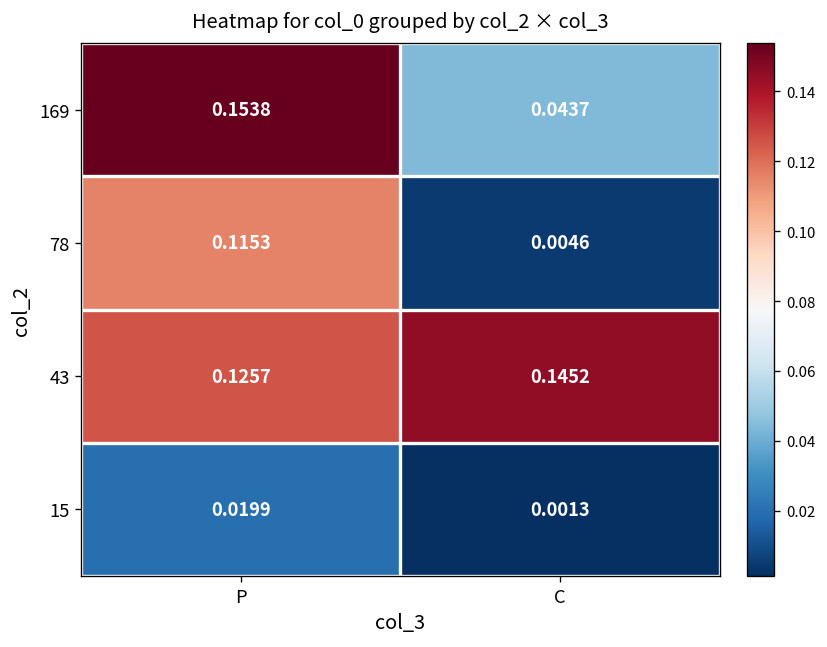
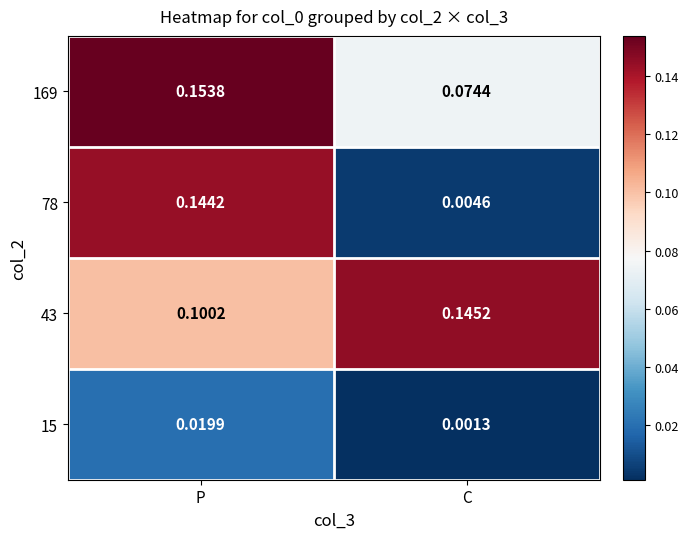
169, C: 0.0437 -> 0.0744
78, P: 0.1153 -> 0.1442
43, P: 0.1257 -> 0.1002
